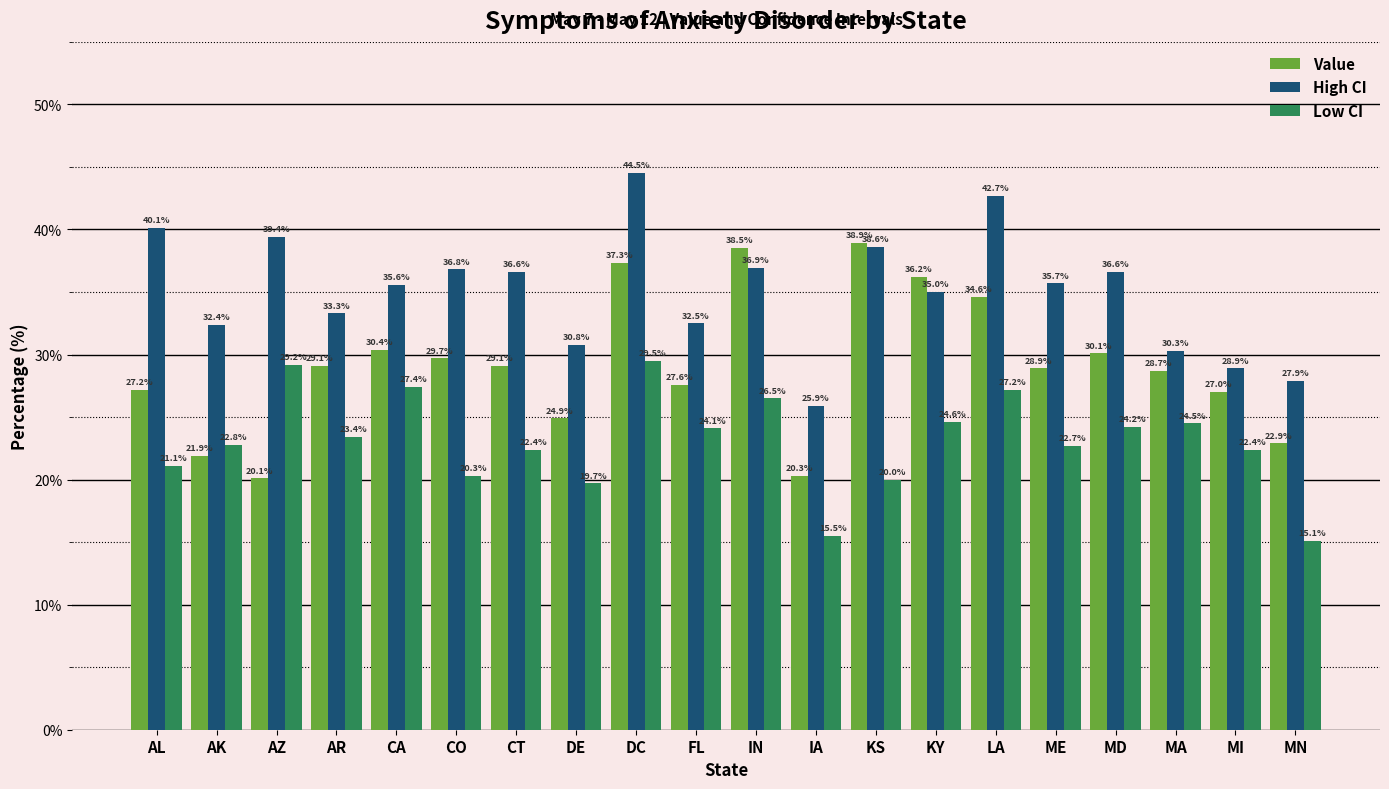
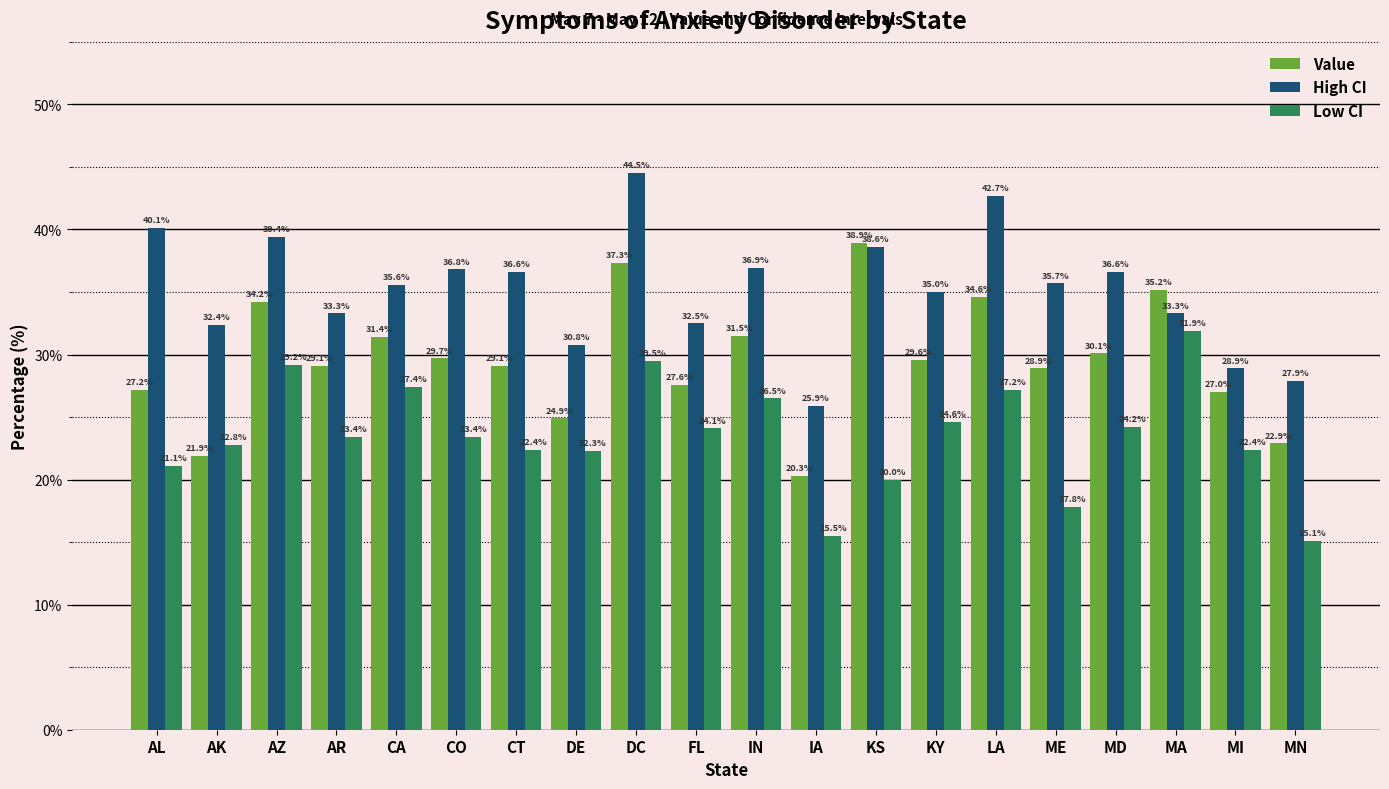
Value, AZ: 20.1% -> 34.2%
Value, CA: 30.4% -> 31.4%
Low CI, CO: 20.3% -> 23.4%
Low CI, DE: 19.7% -> 22.3%
Value, IN: 38.5% -> 31.5%
Value, KY: 36.2% -> 29.6%
Low CI, ME: 22.7% -> 17.8%
Value, MA: 28.7% -> 35.2%
High CI, MA: 30.3% -> 33.3%
Low CI, MA: 24.5% -> 31.9%
